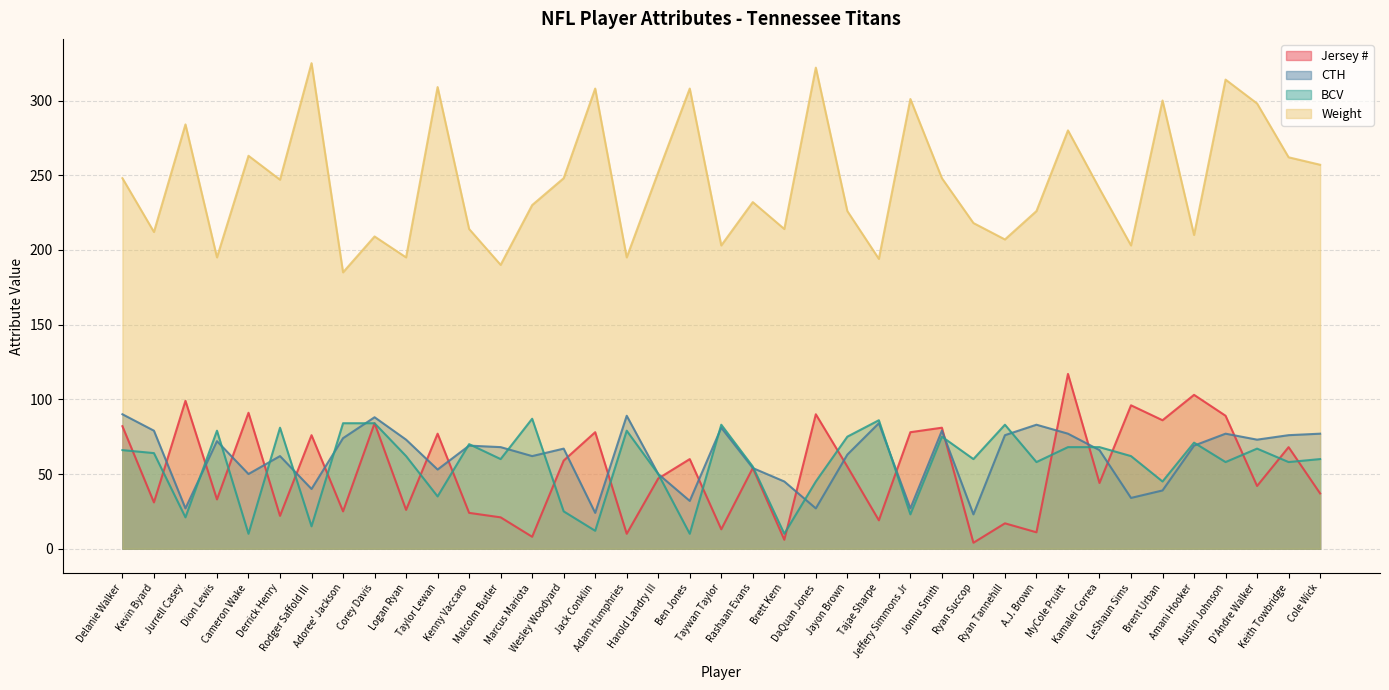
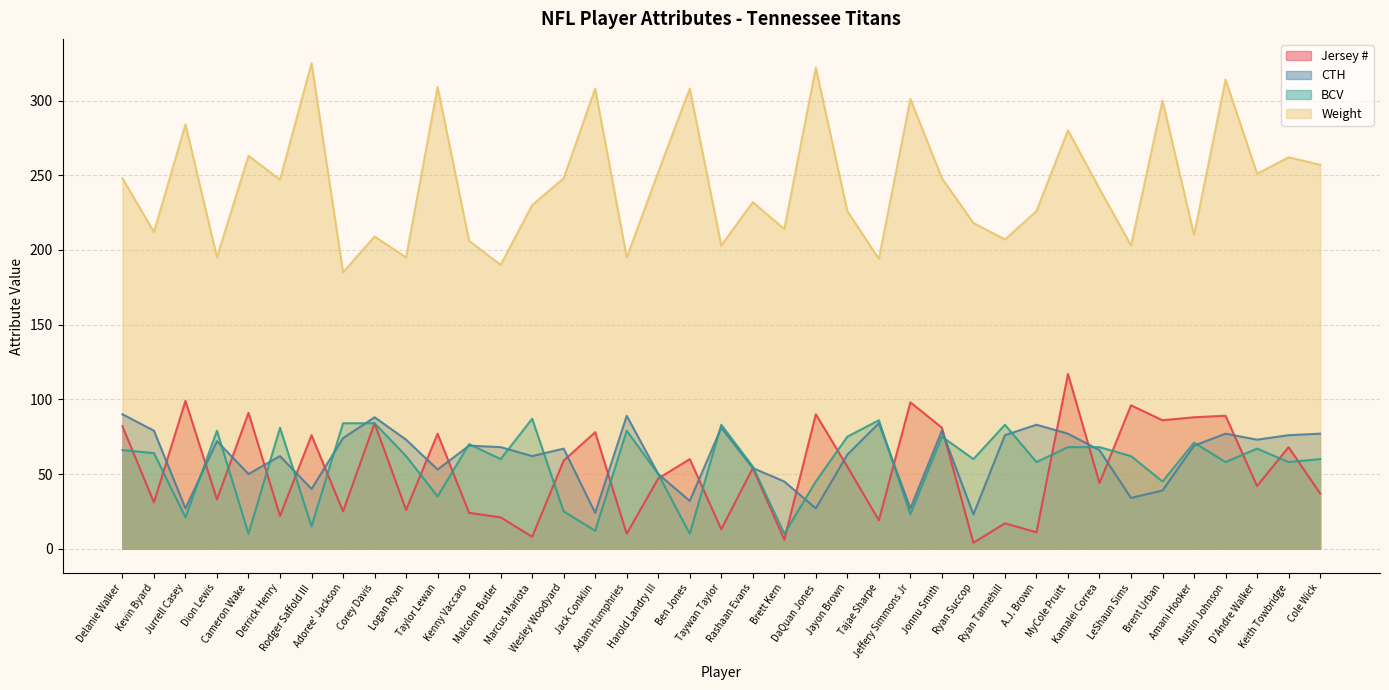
Weight, Kenny Vaccaro: 214 -> 206
Jersey #, Jeffery Simmons Jr: 78 -> 98
Jersey #, Amani Hooker: 103 -> 88
Weight, D'Andre Walker: 298 -> 251
